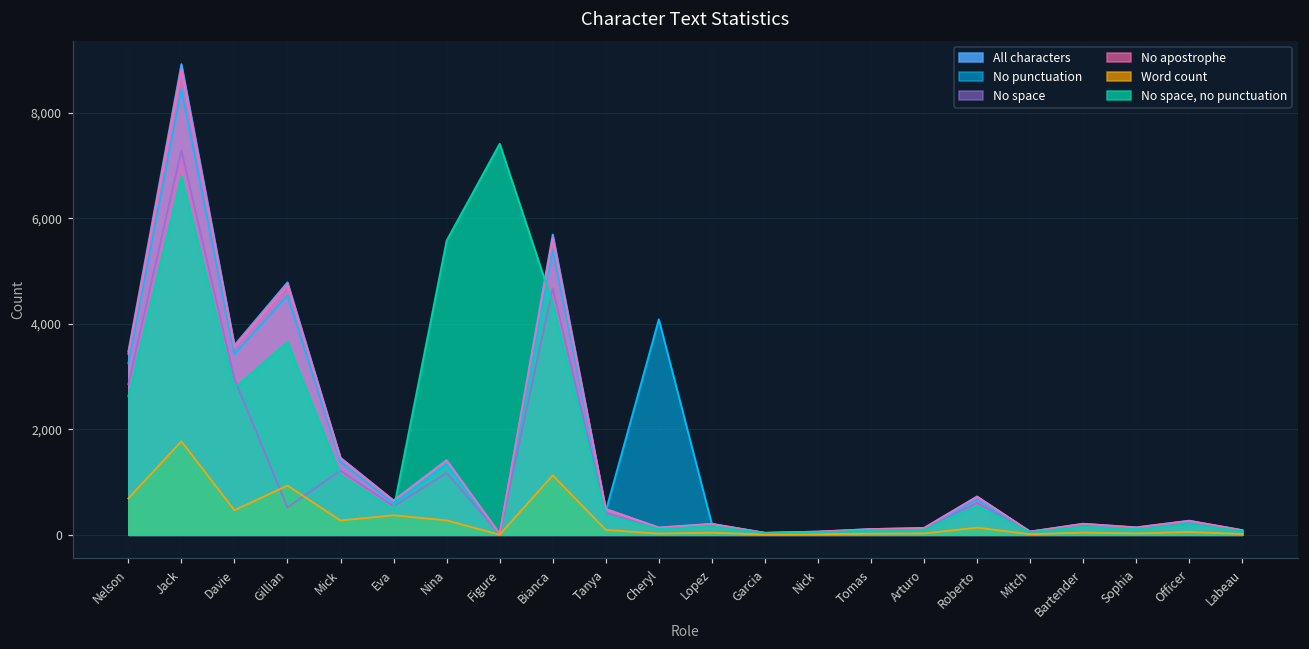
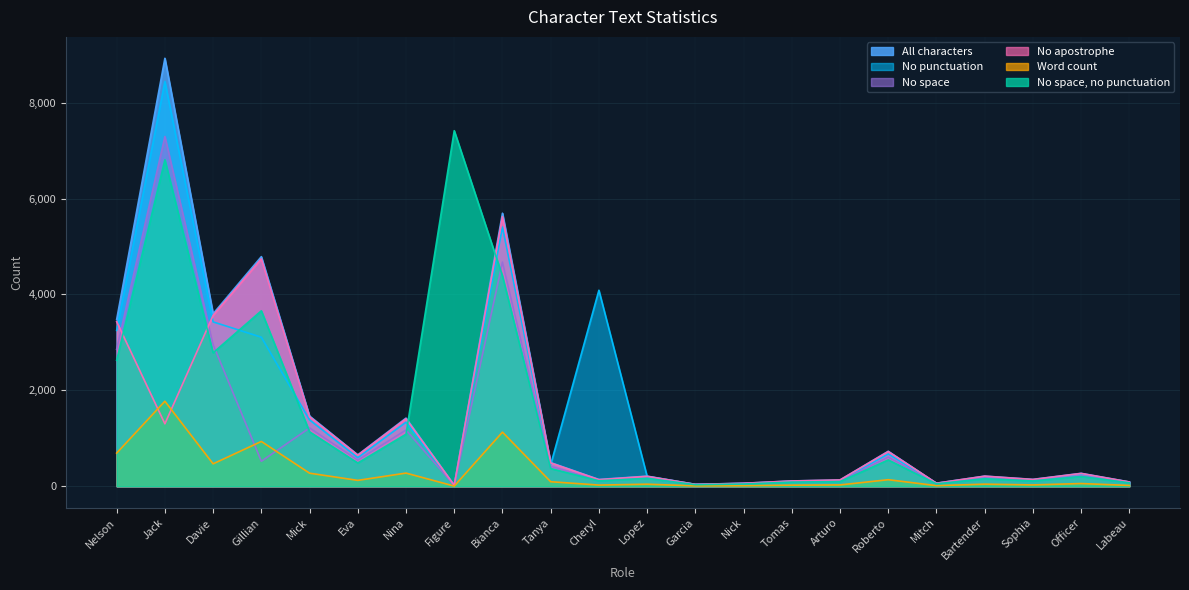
No apostrophe, Jack: 8,800 -> 1,300
No punctuation, Gillian: 4,500 -> 3,100
Word count, Eva: 400 -> 100
No space, no punctuation, Nina: 5,600 -> 1,100
